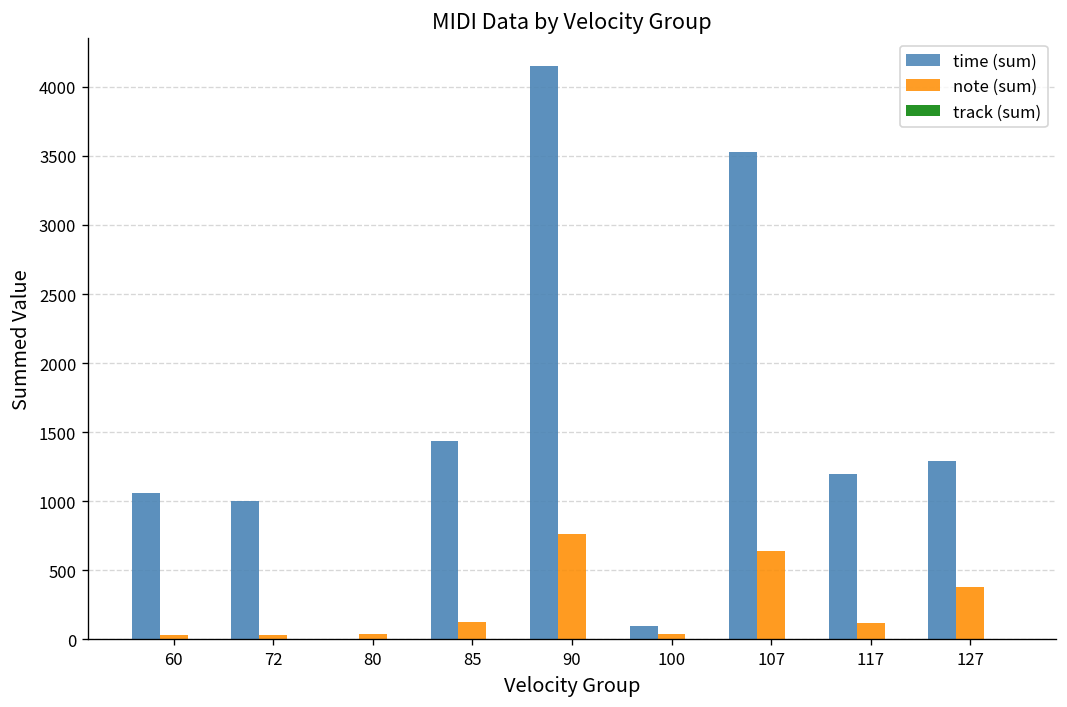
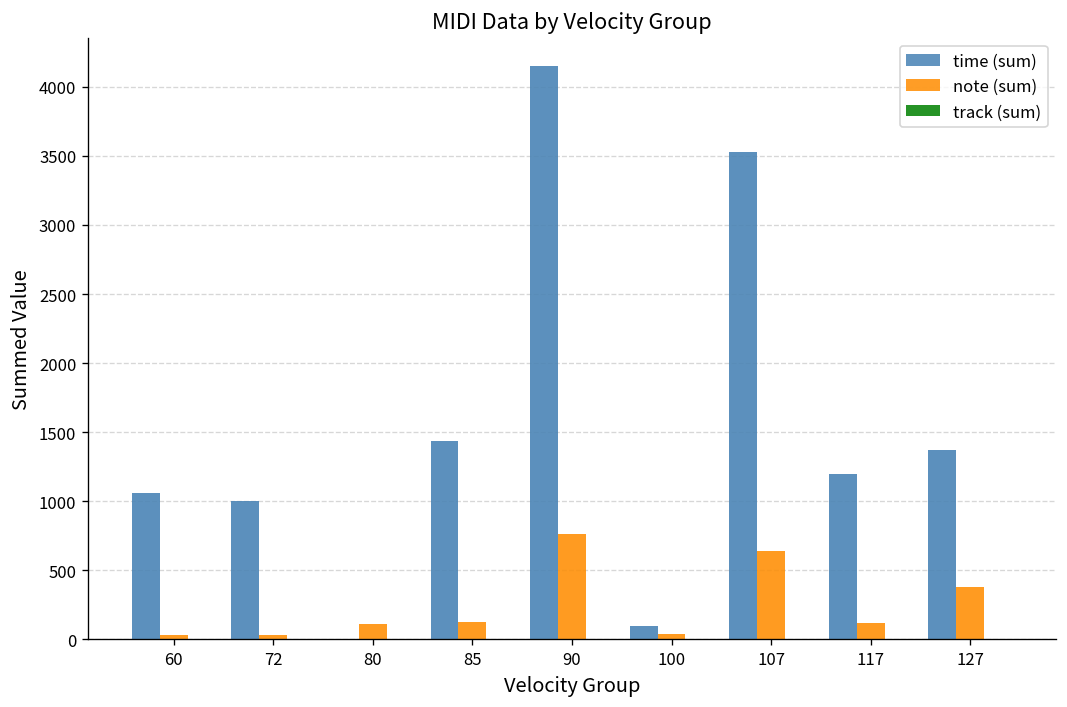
note (sum), 80: 40 -> 110
time (sum), 127: 1290 -> 1370
